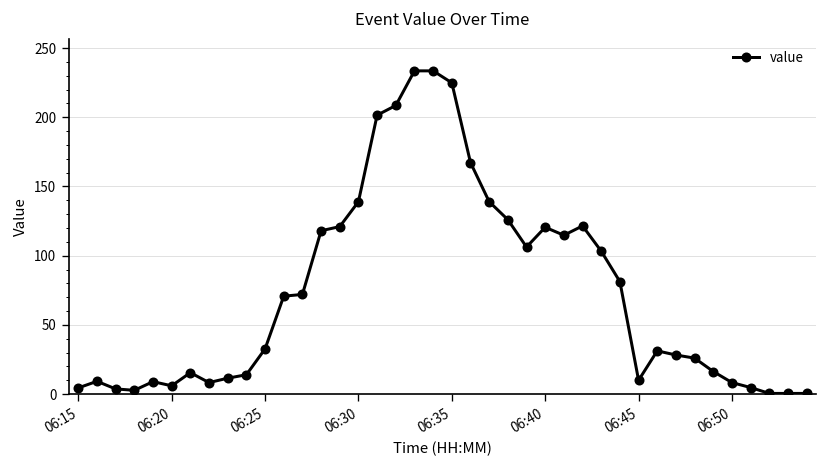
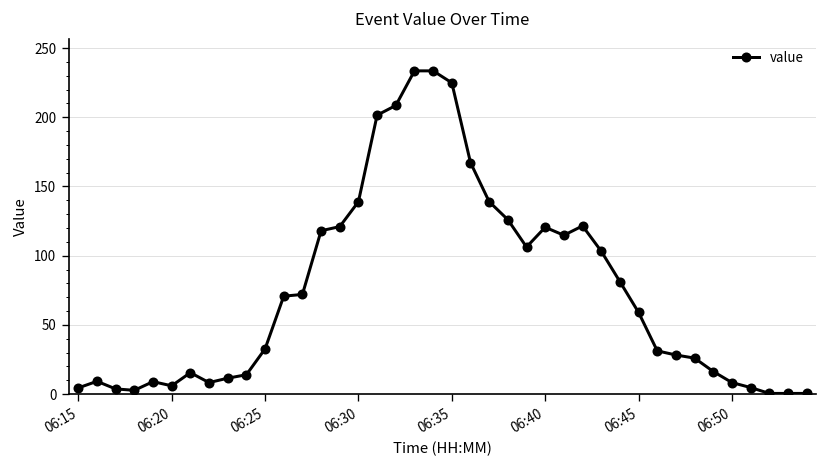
06:45: 10 -> 59
